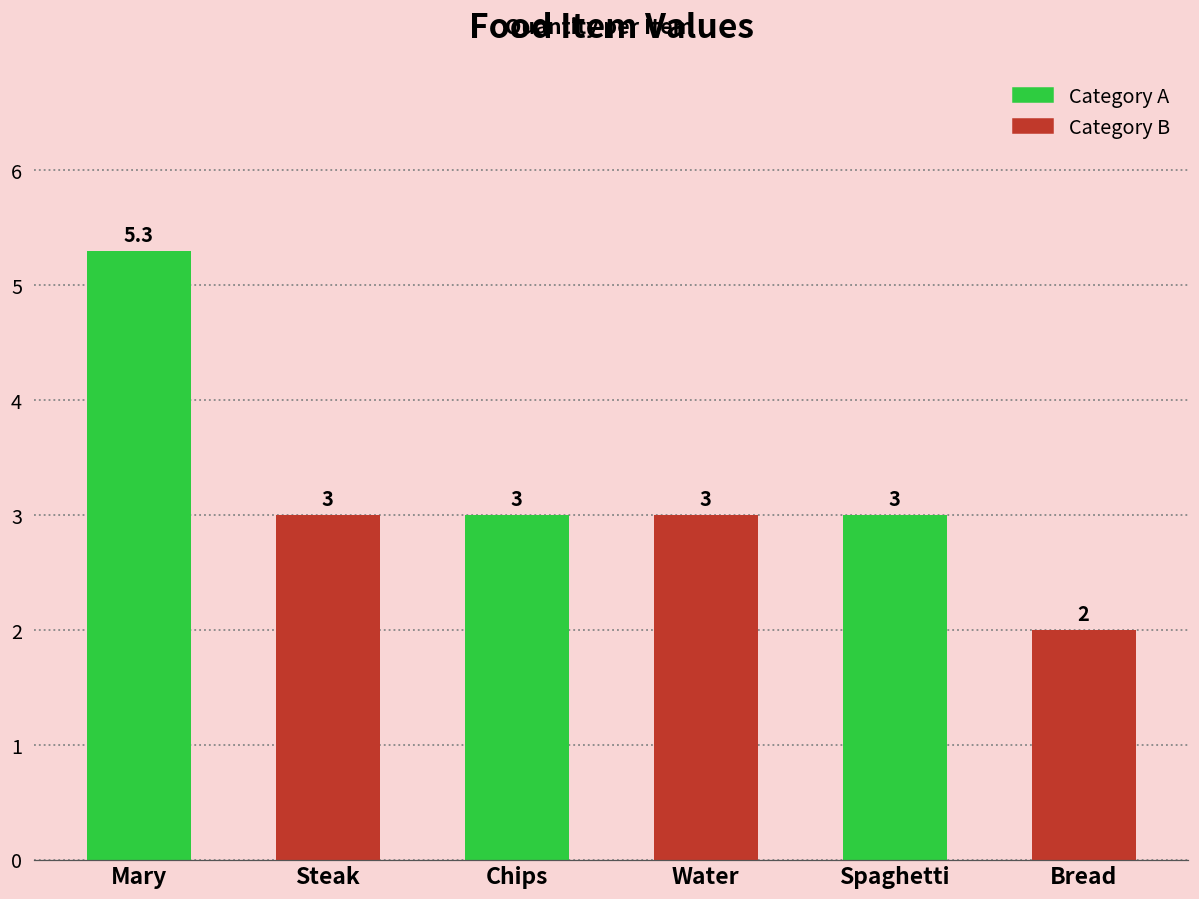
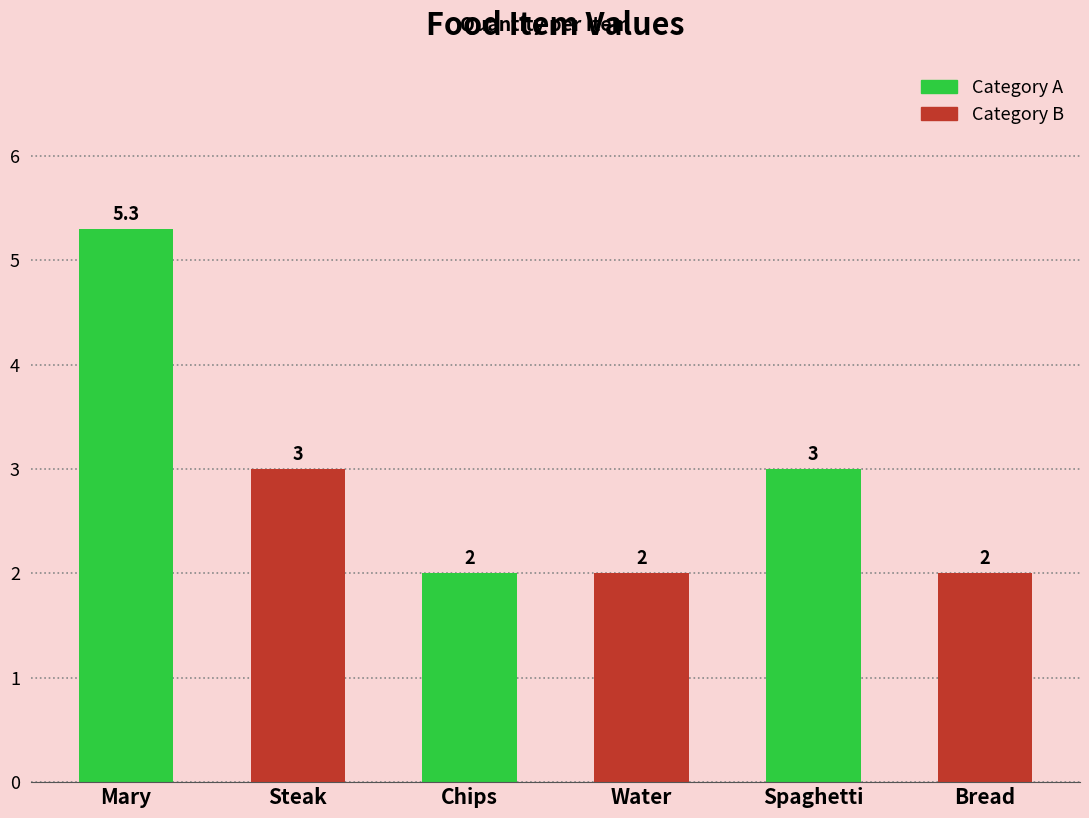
Chips: 3 -> 2
Water: 3 -> 2
